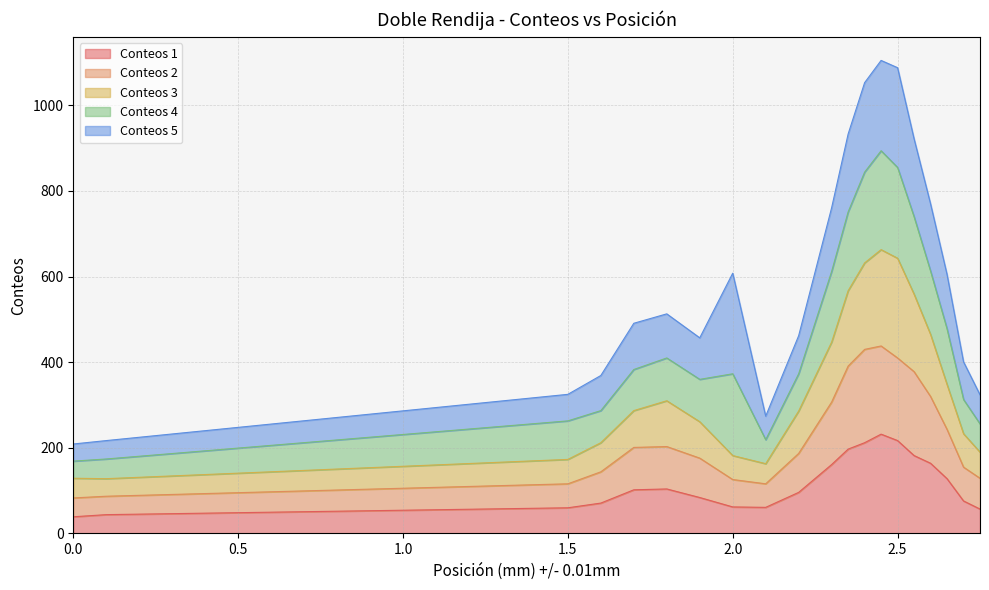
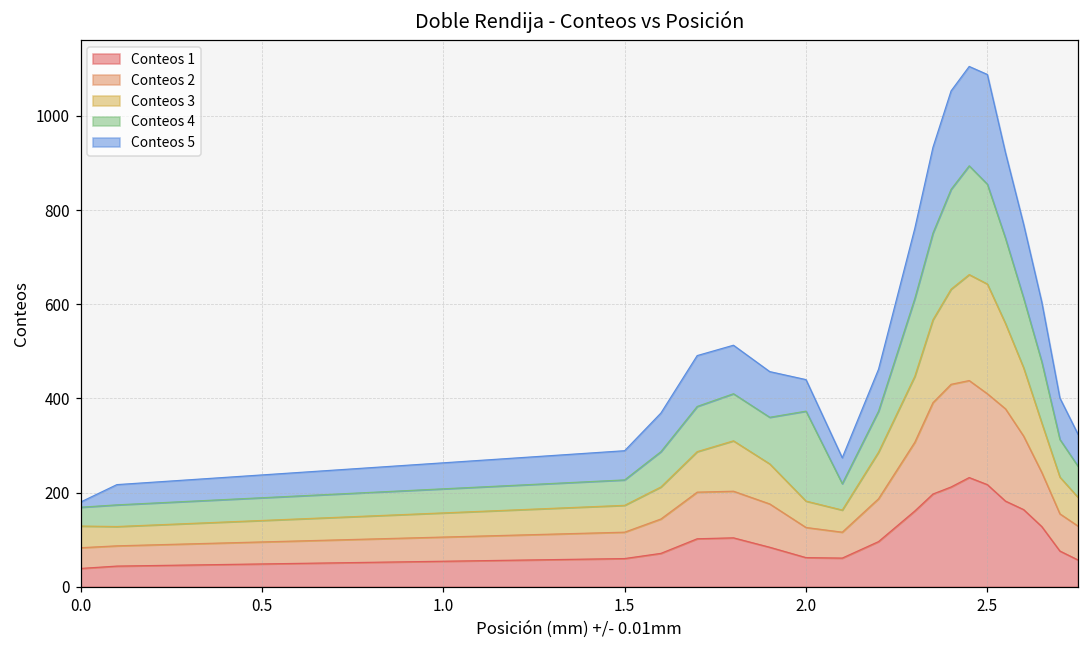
Conteos 5, 0.0: 40 -> 10
Conteos 4, 1.5: 90 -> 50
Conteos 5, 2.0: 240 -> 70
